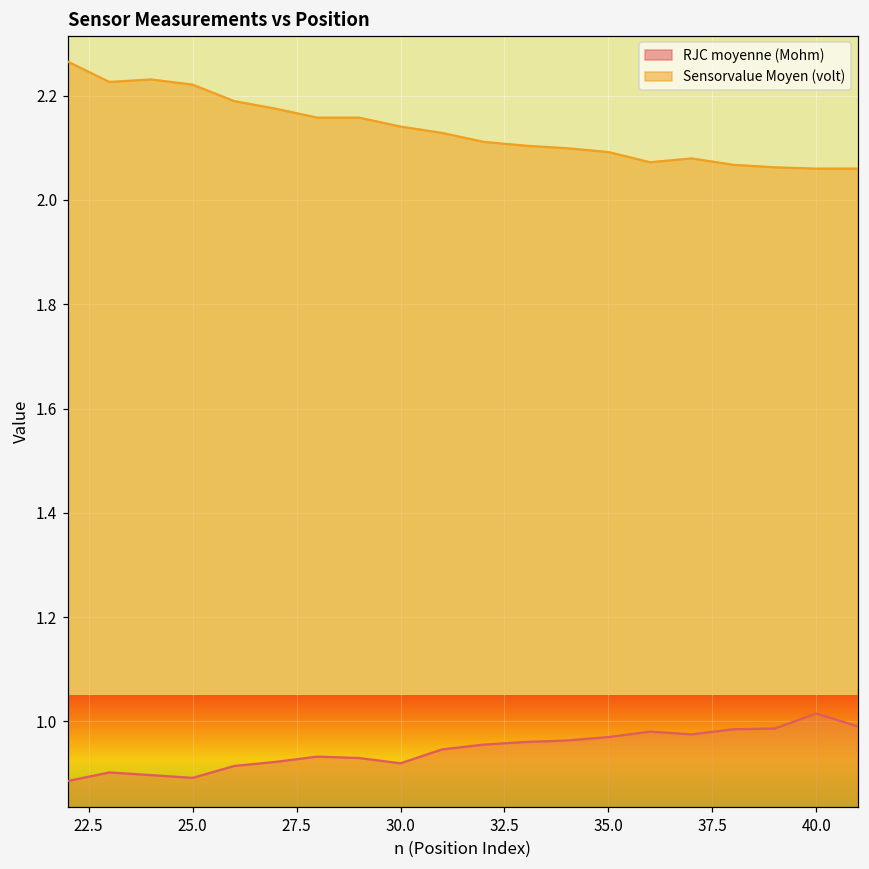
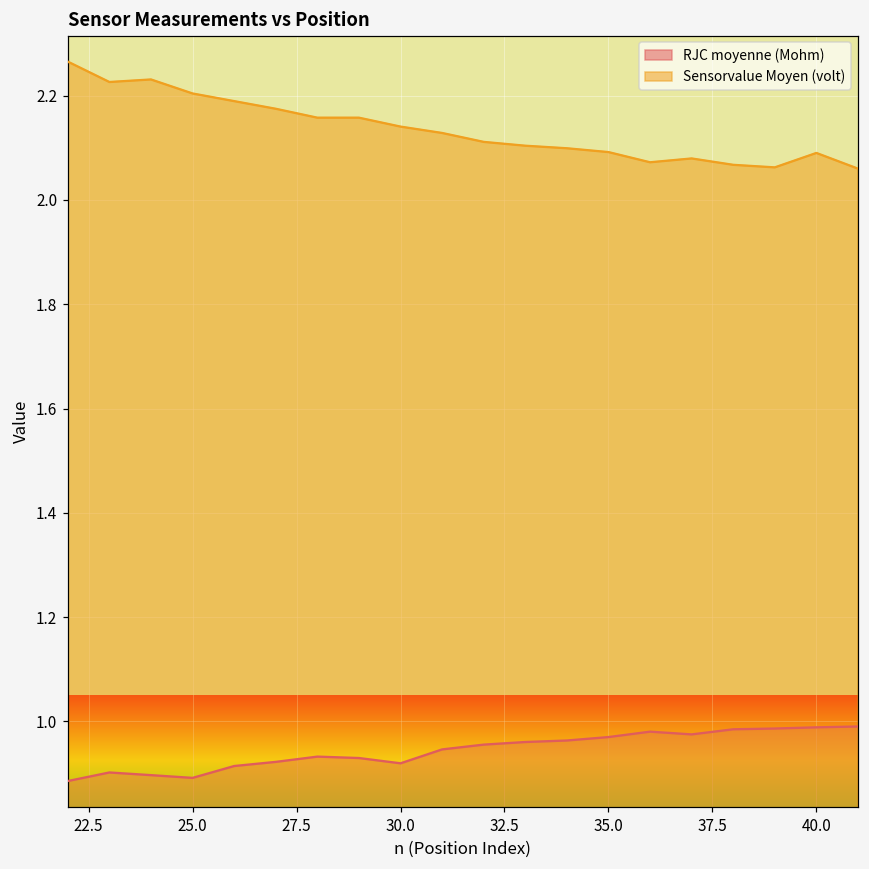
Sensorvalue Moyen (volt), 25.0: 2.22 -> 2.20
RJC moyenne (Mohm), 40.0: 1.02 -> 0.99
Sensorvalue Moyen (volt), 40.0: 2.06 -> 2.09
